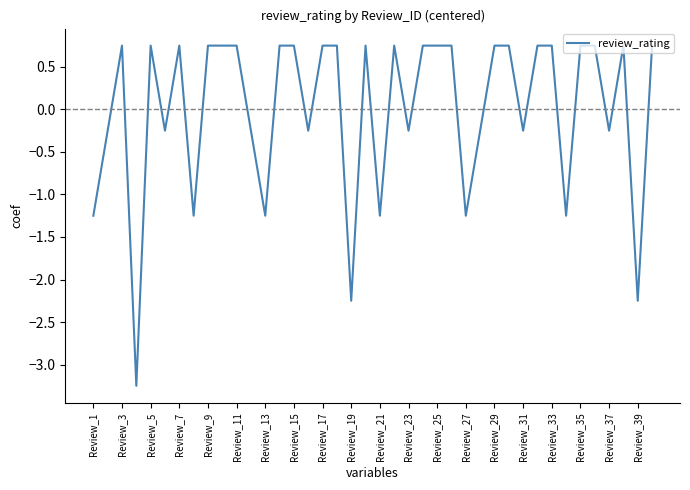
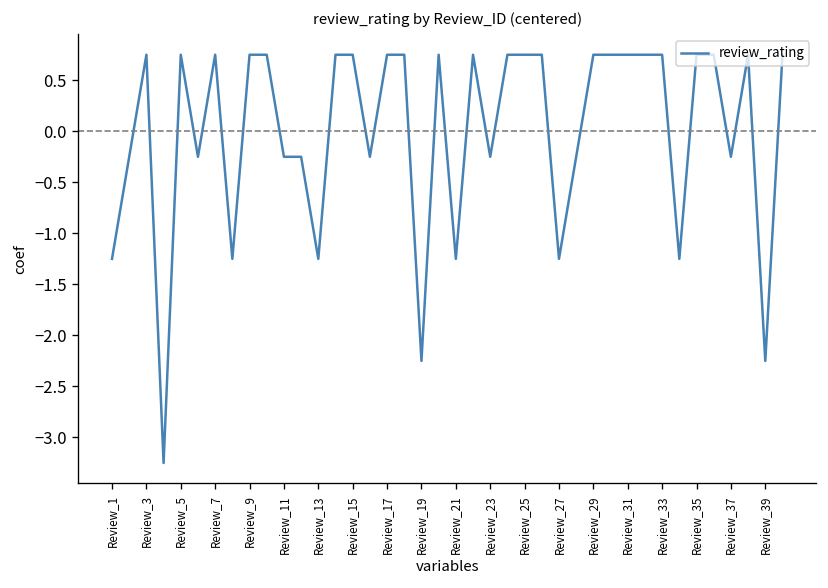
Review_11: 0.8 -> -0.3
Review_31: -0.3 -> 0.8
